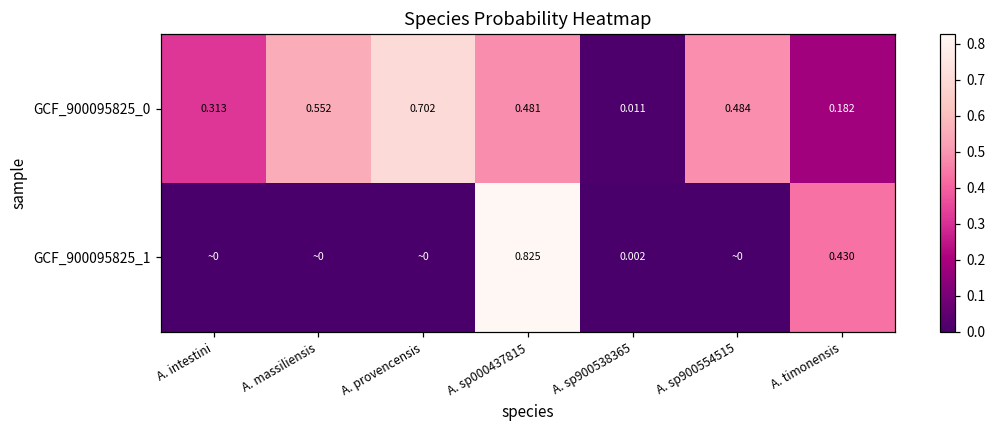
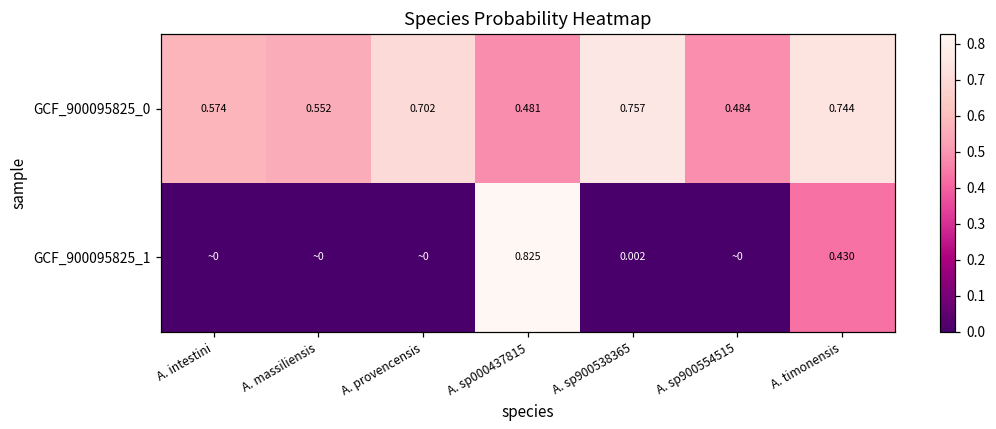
GCF_900095825_0, A. intestini: 0.313 -> 0.574
GCF_900095825_0, A. sp900538365: 0.011 -> 0.757
GCF_900095825_0, A. timonensis: 0.182 -> 0.744
